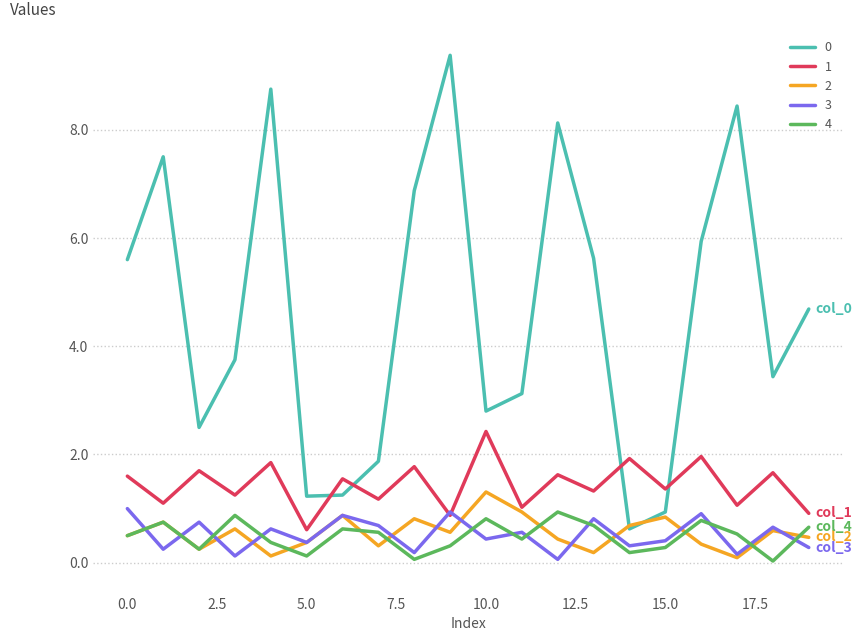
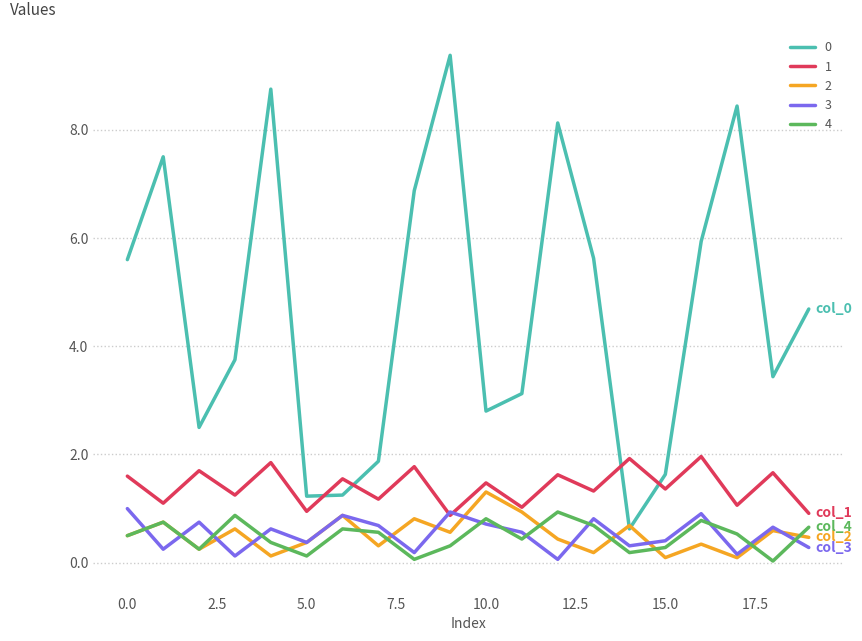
1, 5.0: 0.6 -> 1.0
1, 10.0: 2.4 -> 1.5
3, 10.0: 0.4 -> 0.7
0, 15.0: 0.9 -> 1.6
2, 15.0: 0.8 -> 0.1
